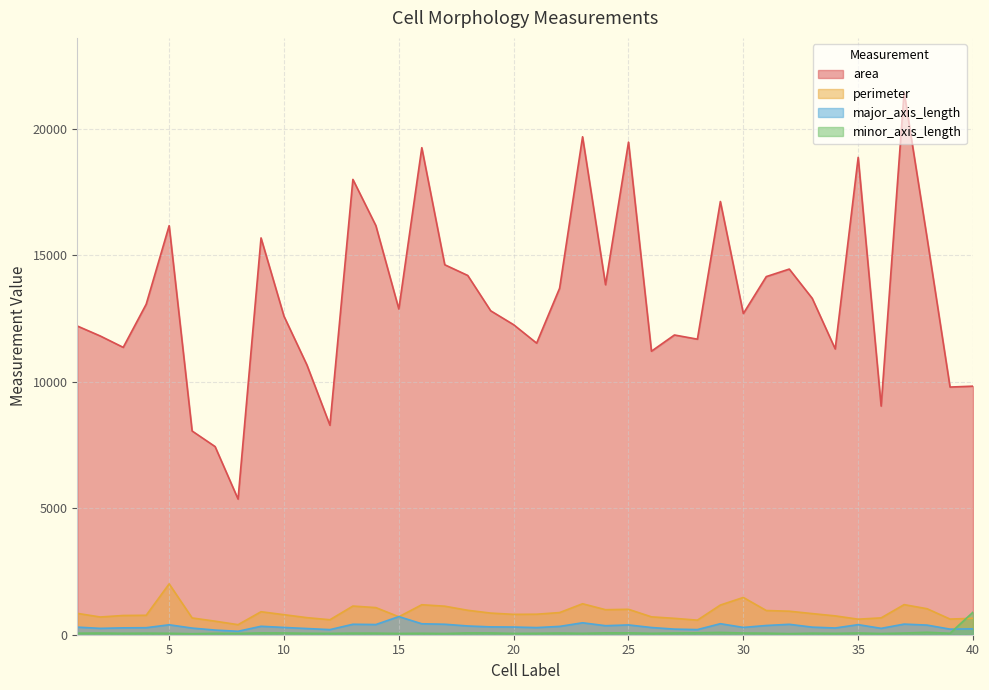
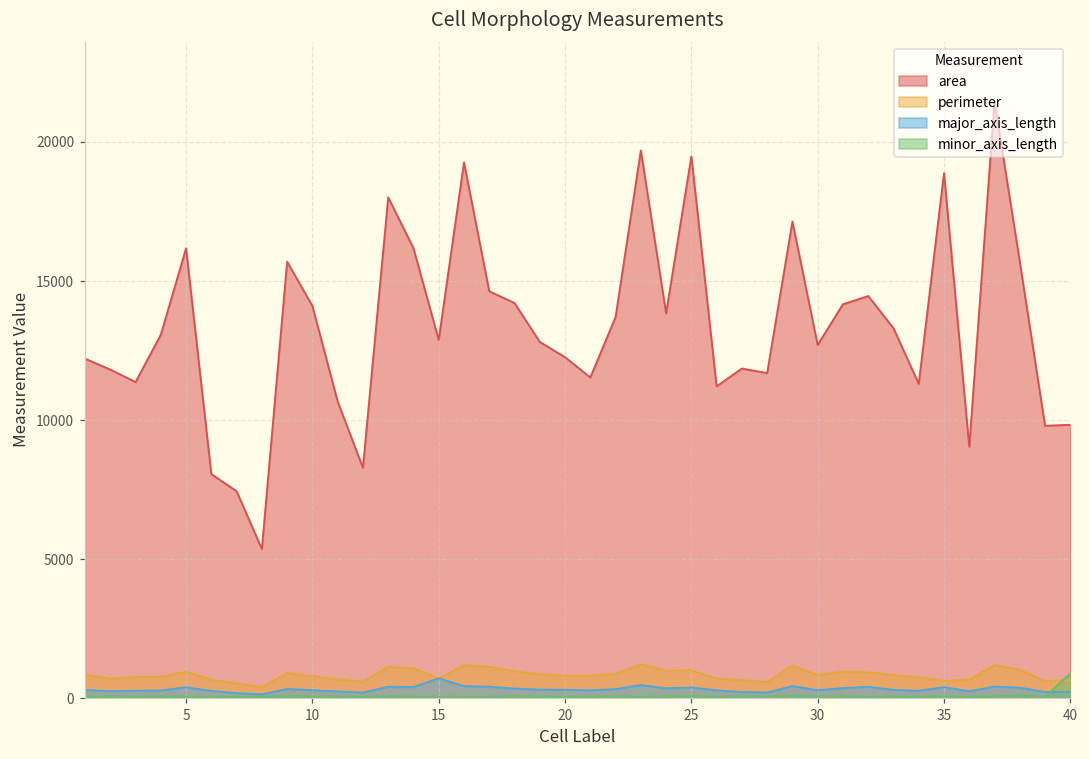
perimeter, 5: 2000 -> 1000
area, 10: 12600 -> 14100
perimeter, 30: 1500 -> 800
